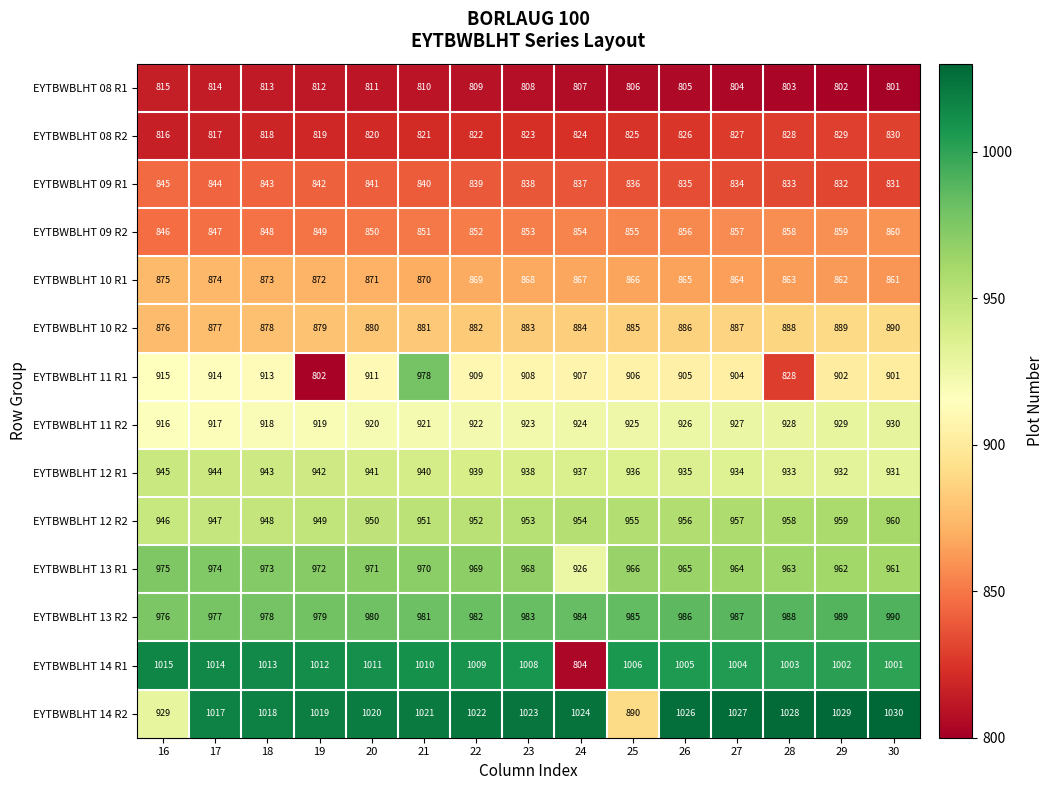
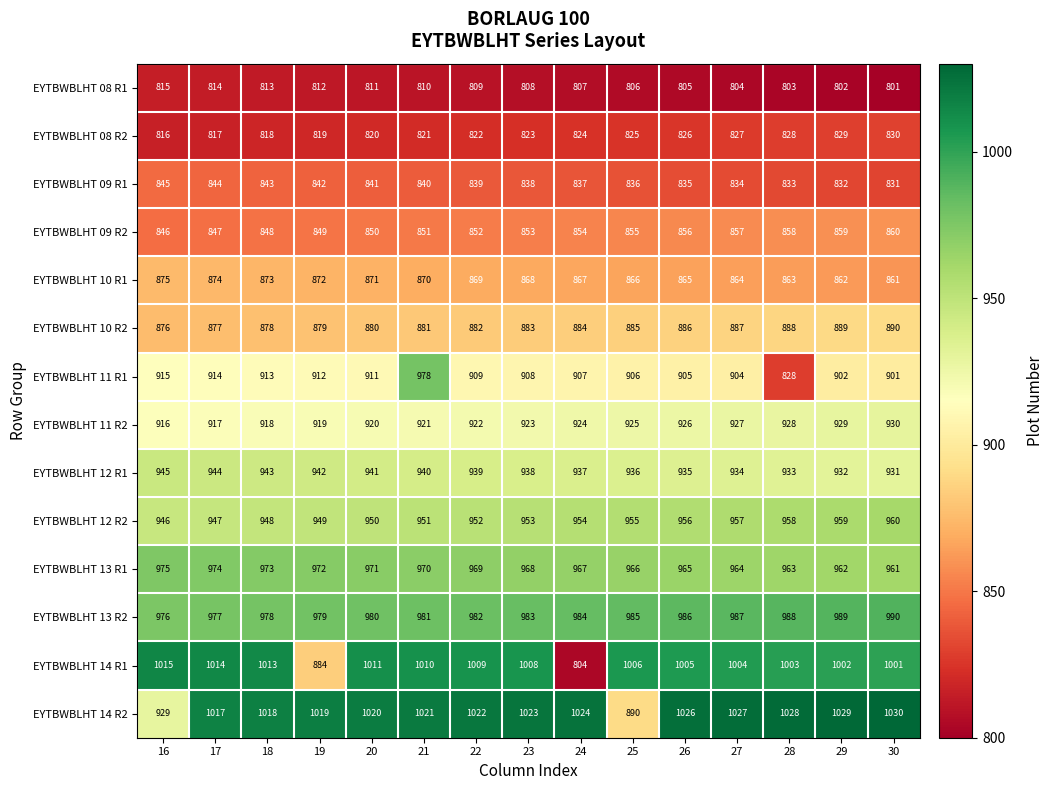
EYTBWBLHT 11 R1, 19: 802 -> 912
EYTBWBLHT 13 R1, 24: 926 -> 967
EYTBWBLHT 14 R1, 19: 1012 -> 884
